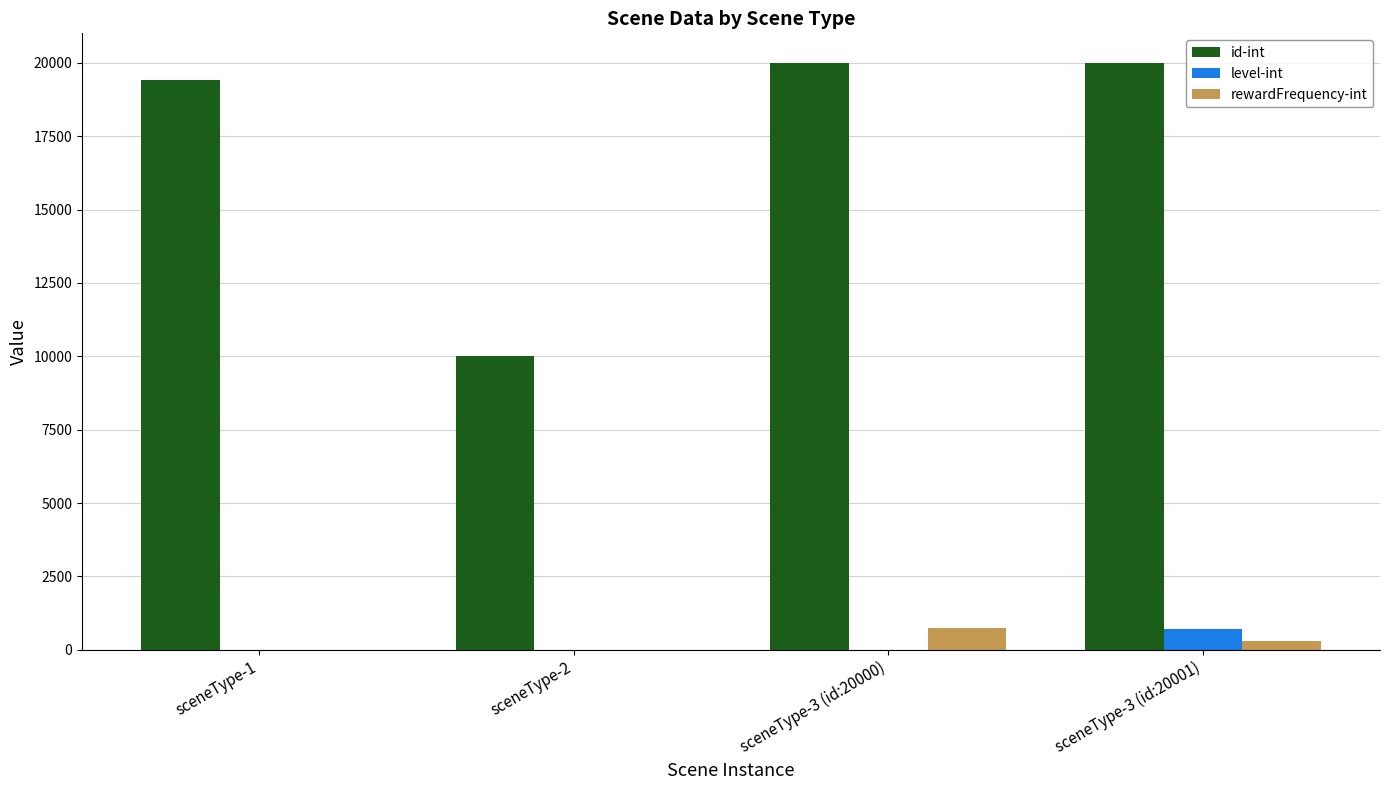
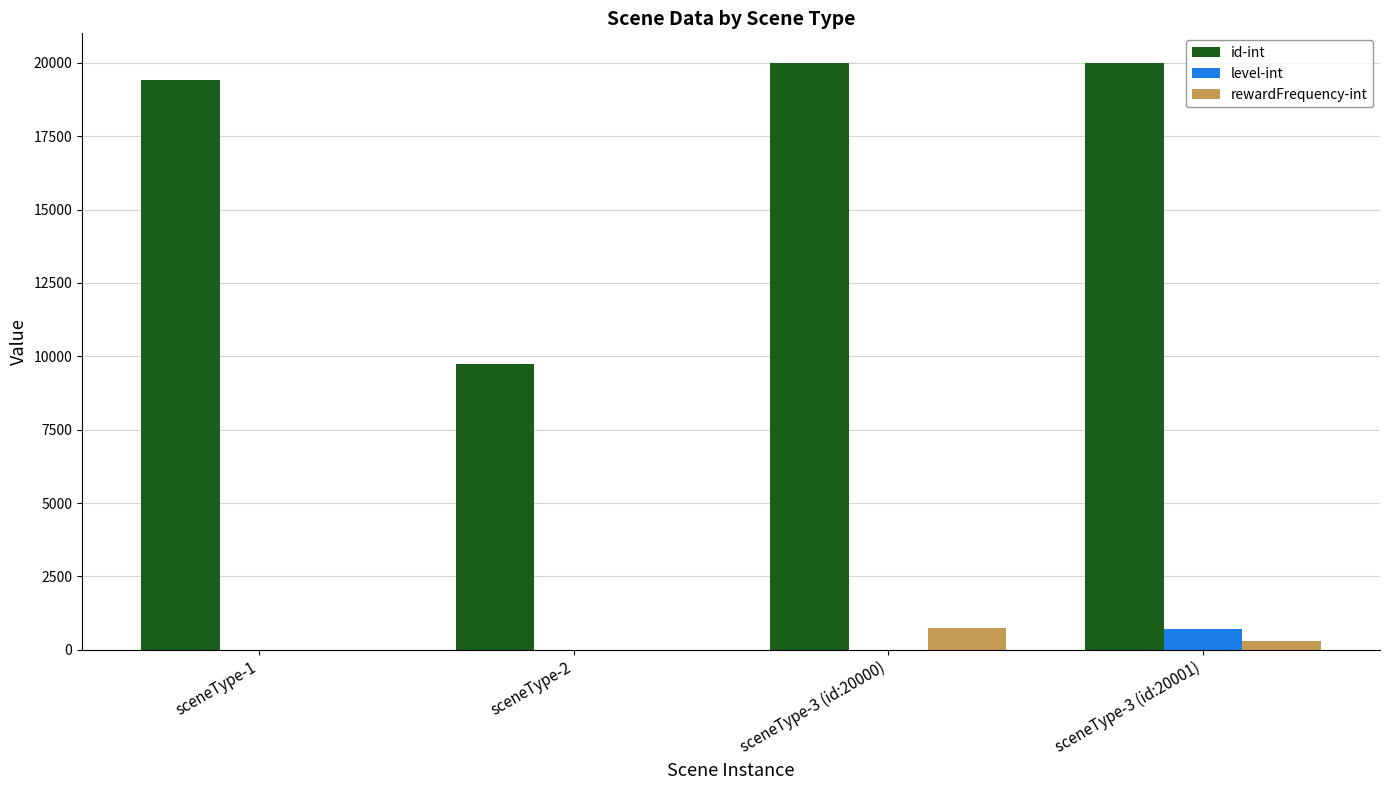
id-int, sceneType-2: 10000 -> 9700
